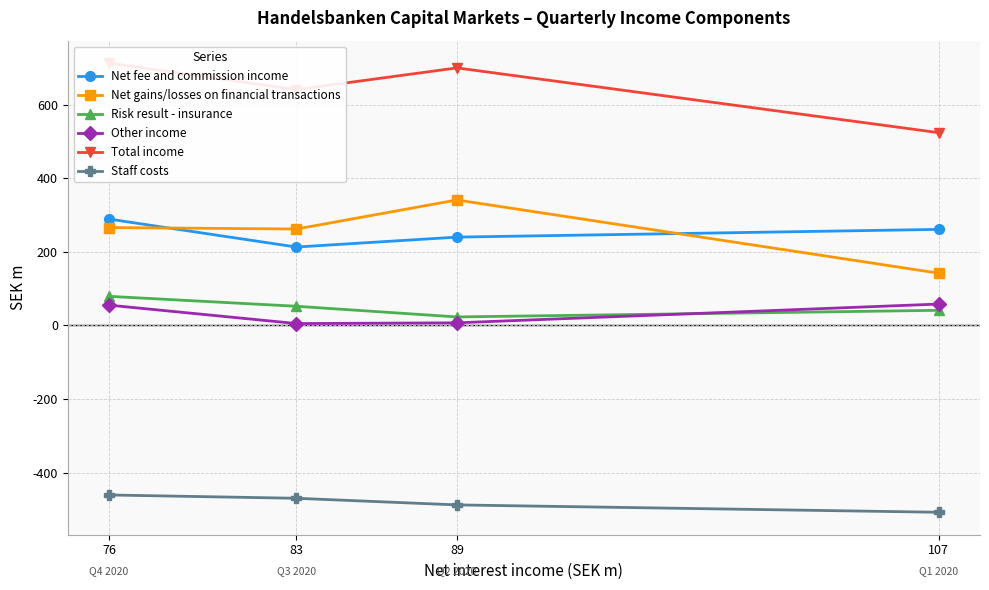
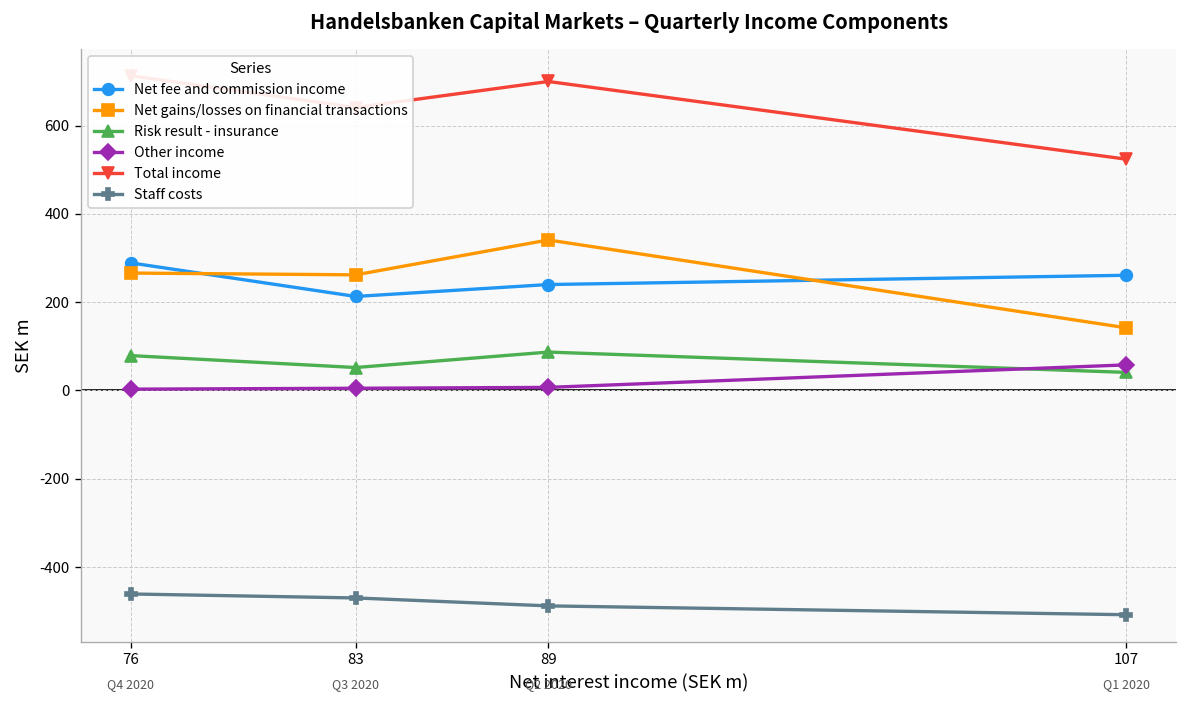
Other income, 76: 60 -> 0
Risk result - insurance, 89: 20 -> 90
